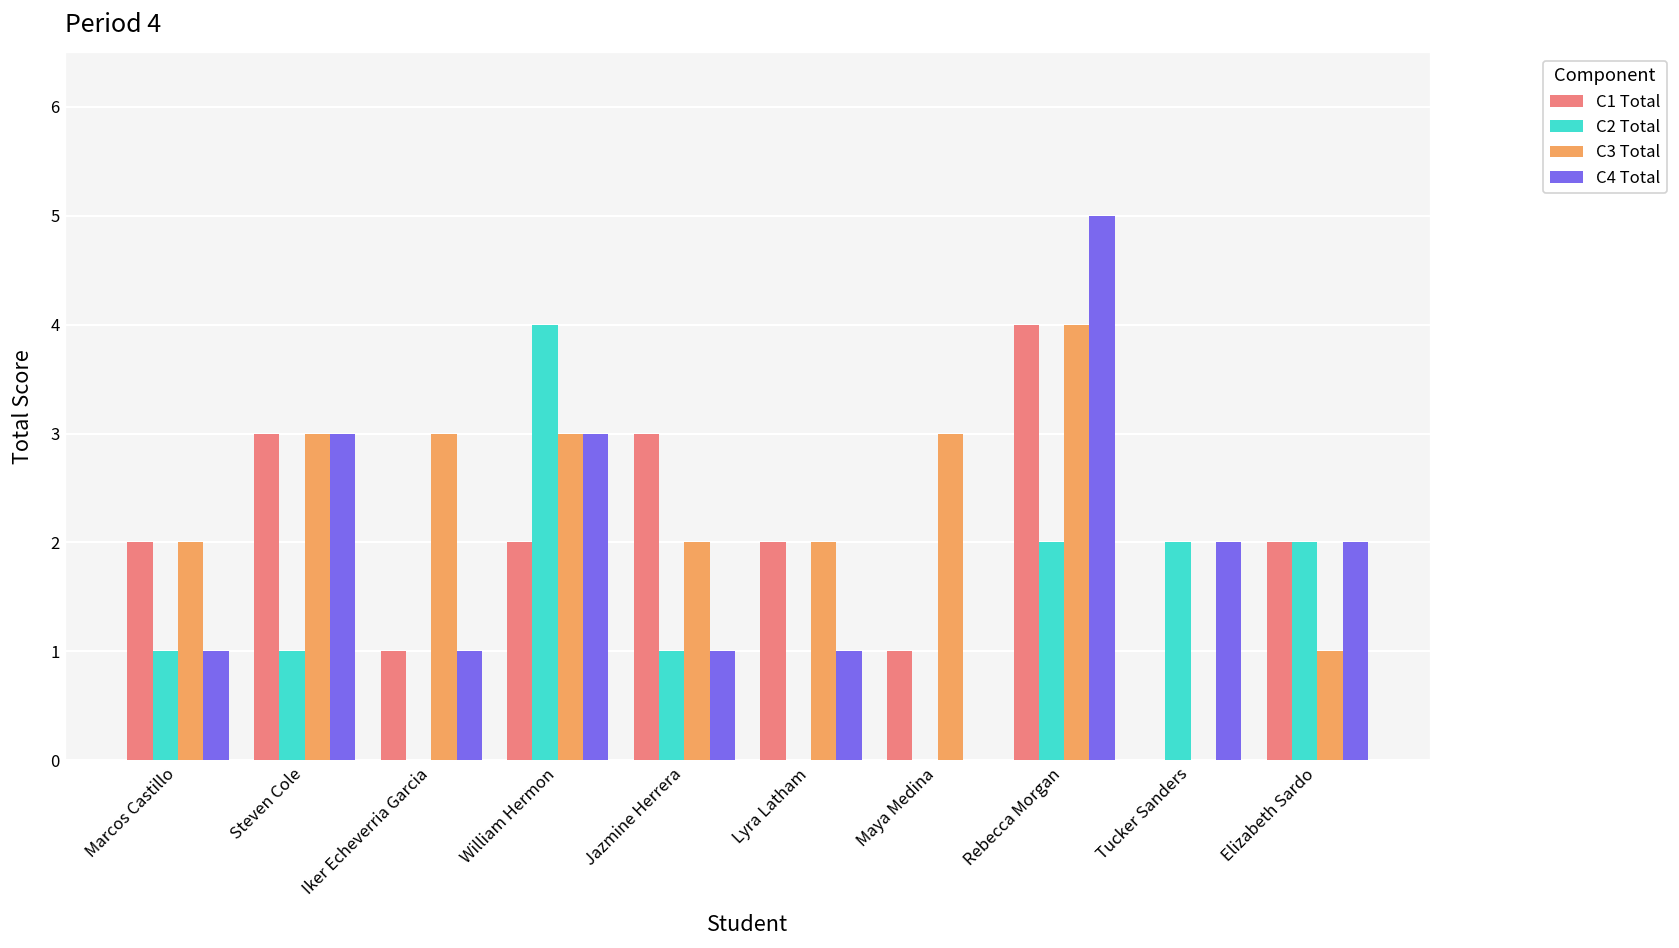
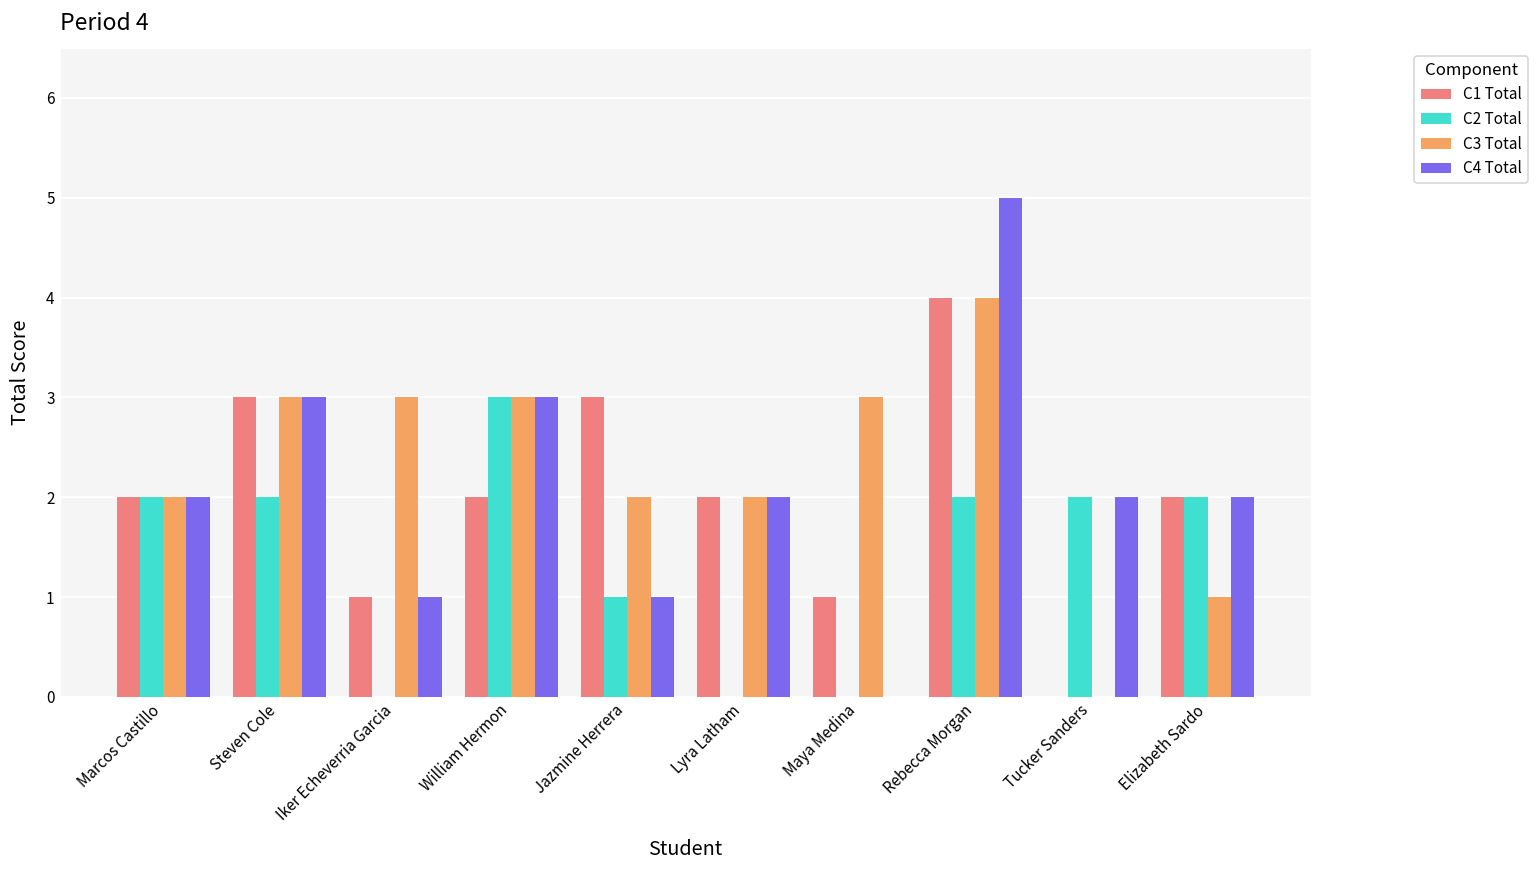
C2 Total, Marcos Castillo: 1 -> 2
C4 Total, Marcos Castillo: 1 -> 2
C2 Total, Steven Cole: 1 -> 2
C2 Total, William Hermon: 4 -> 3
C4 Total, Lyra Latham: 1 -> 2
